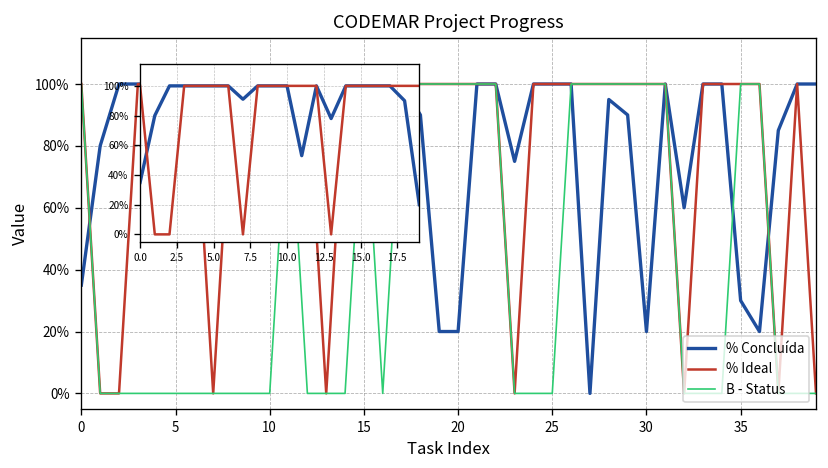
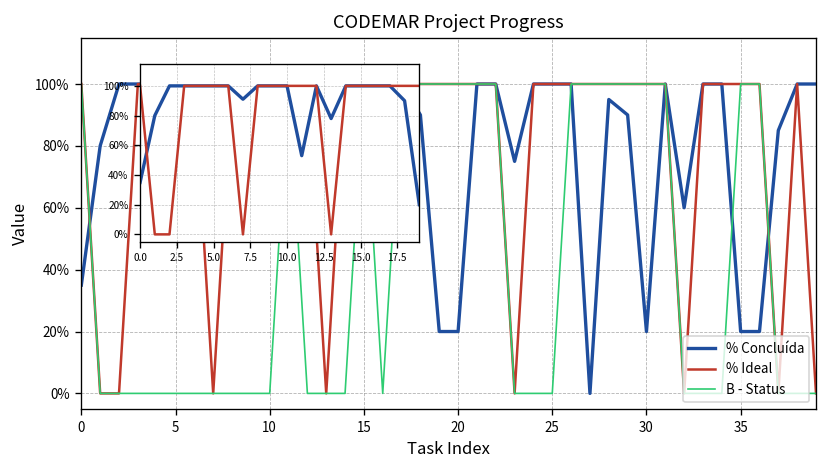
% Concluída, 35: 30% -> 20%
